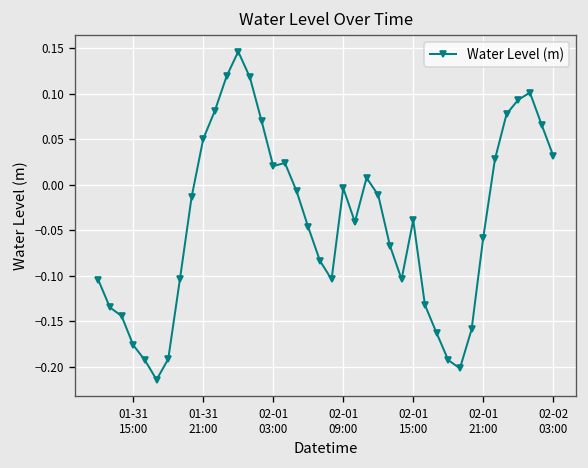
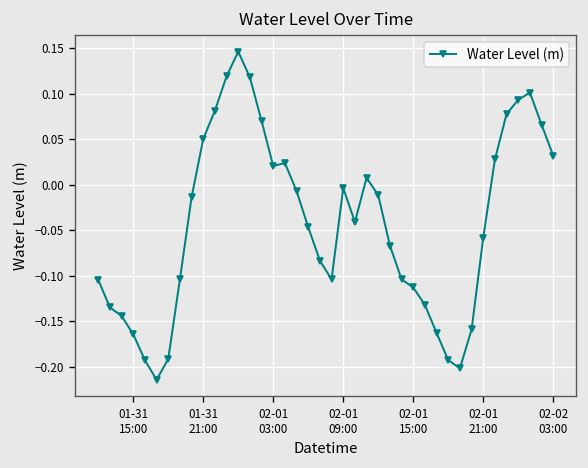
01-31 15:00: -0.18 -> -0.16
02-01 15:00: -0.04 -> -0.11
